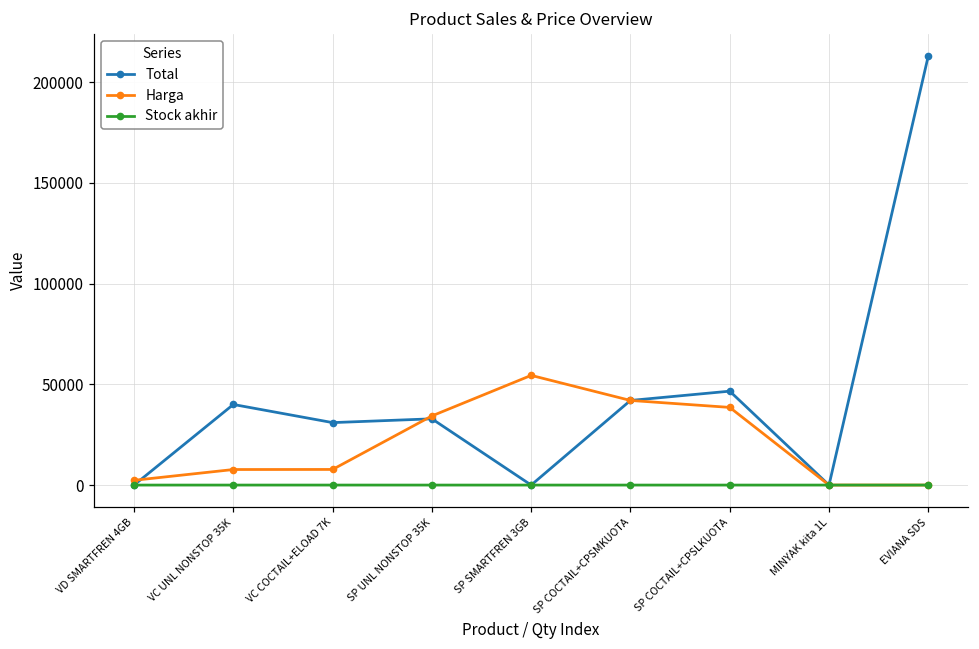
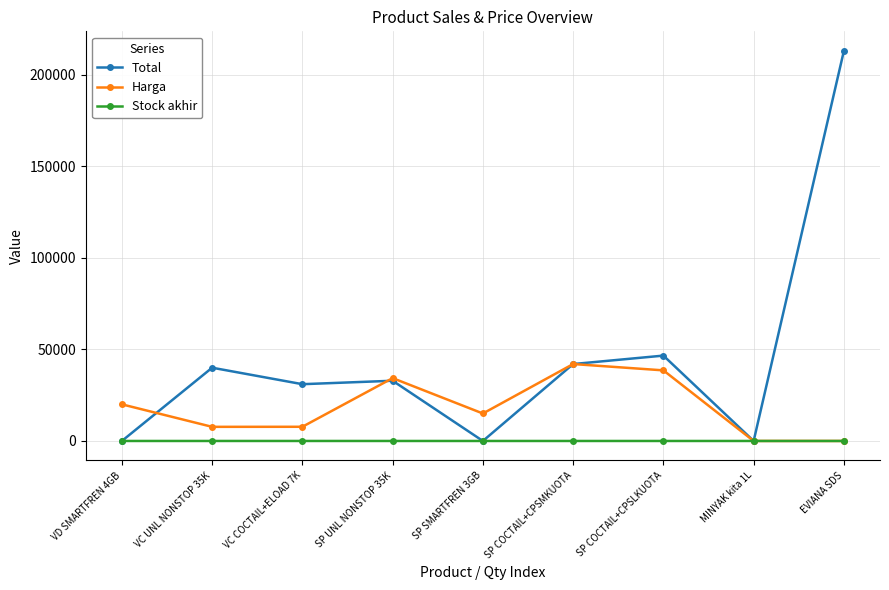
Harga, VD SMARTFREN 4GB: 2000 -> 20000
Harga, SP SMARTFREN 3GB: 54000 -> 15000
